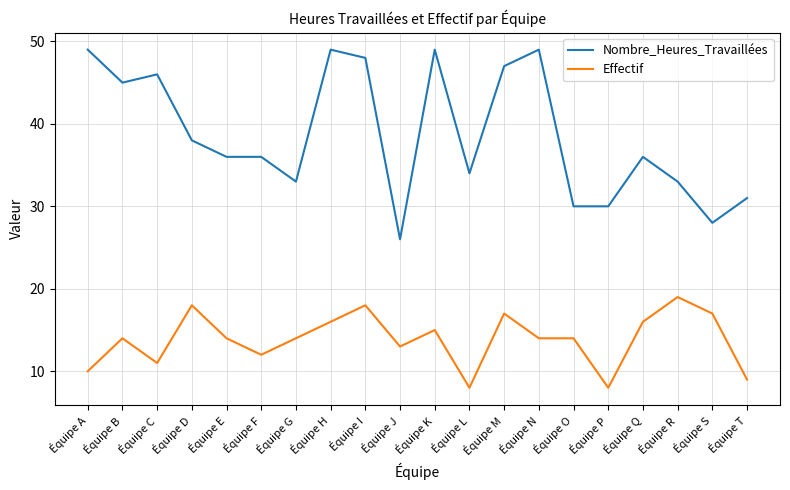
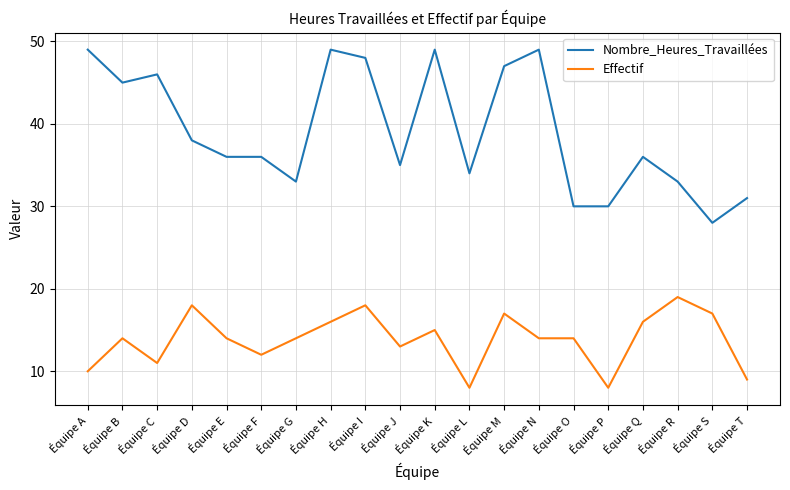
Nombre_Heures_Travaillées, Équipe J: 26 -> 35
